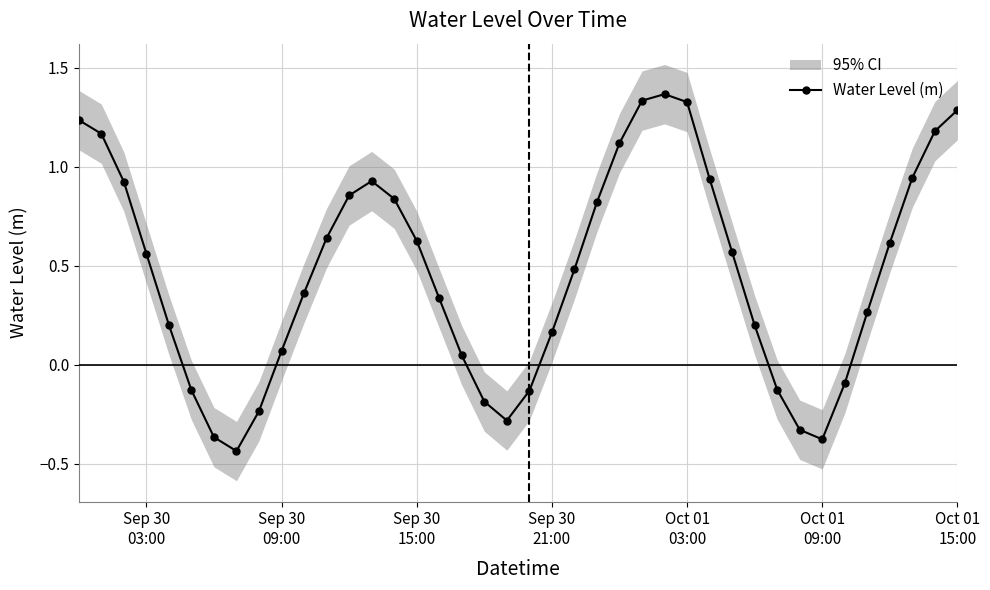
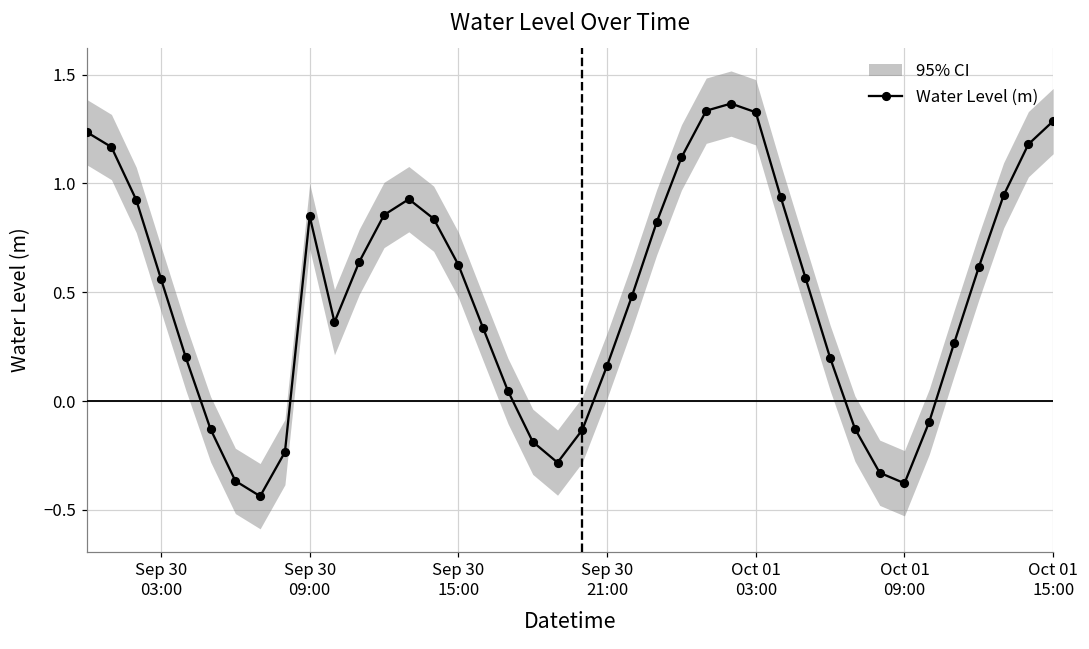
Water Level (m), Sep 30 09:00: 0.07 -> 0.85
